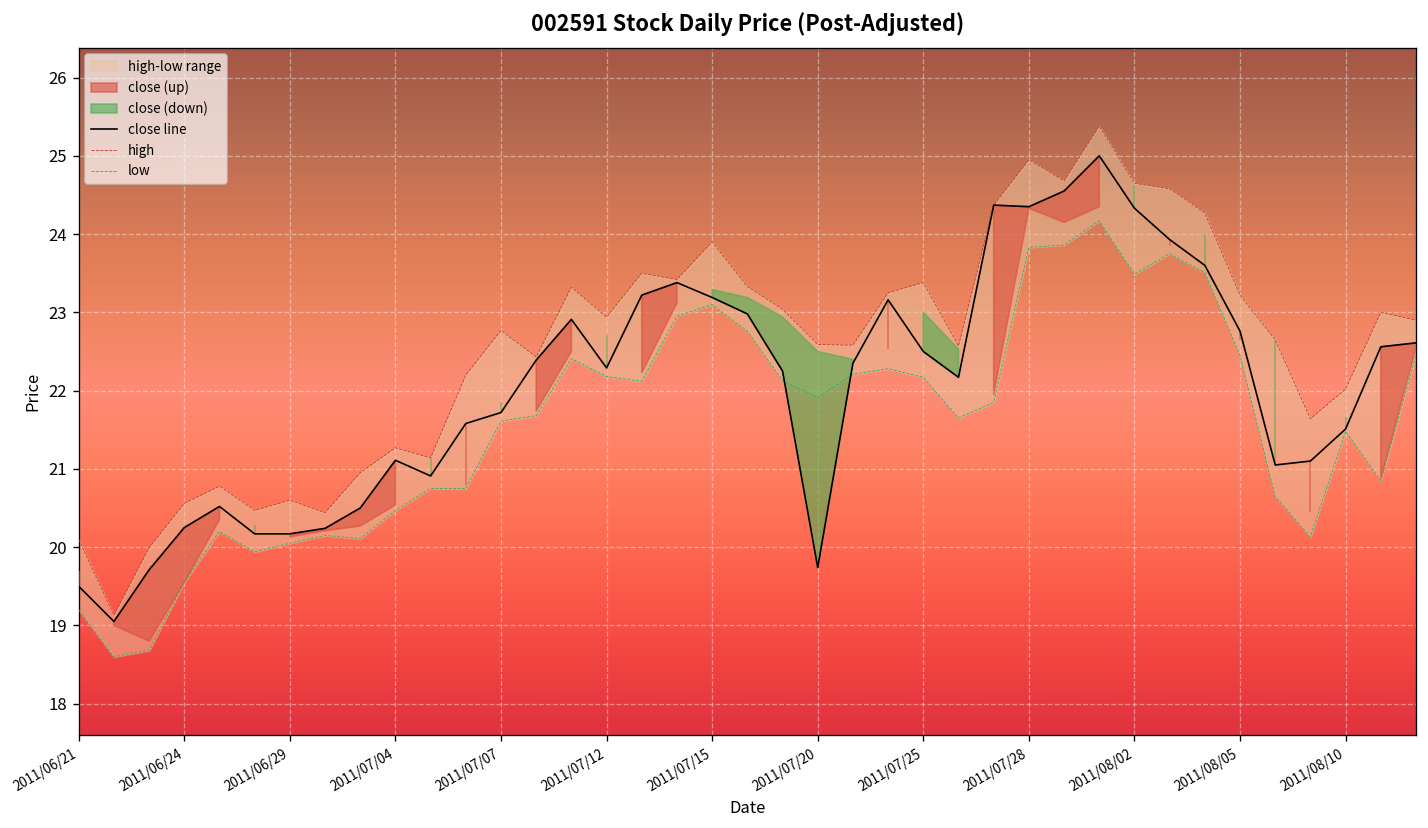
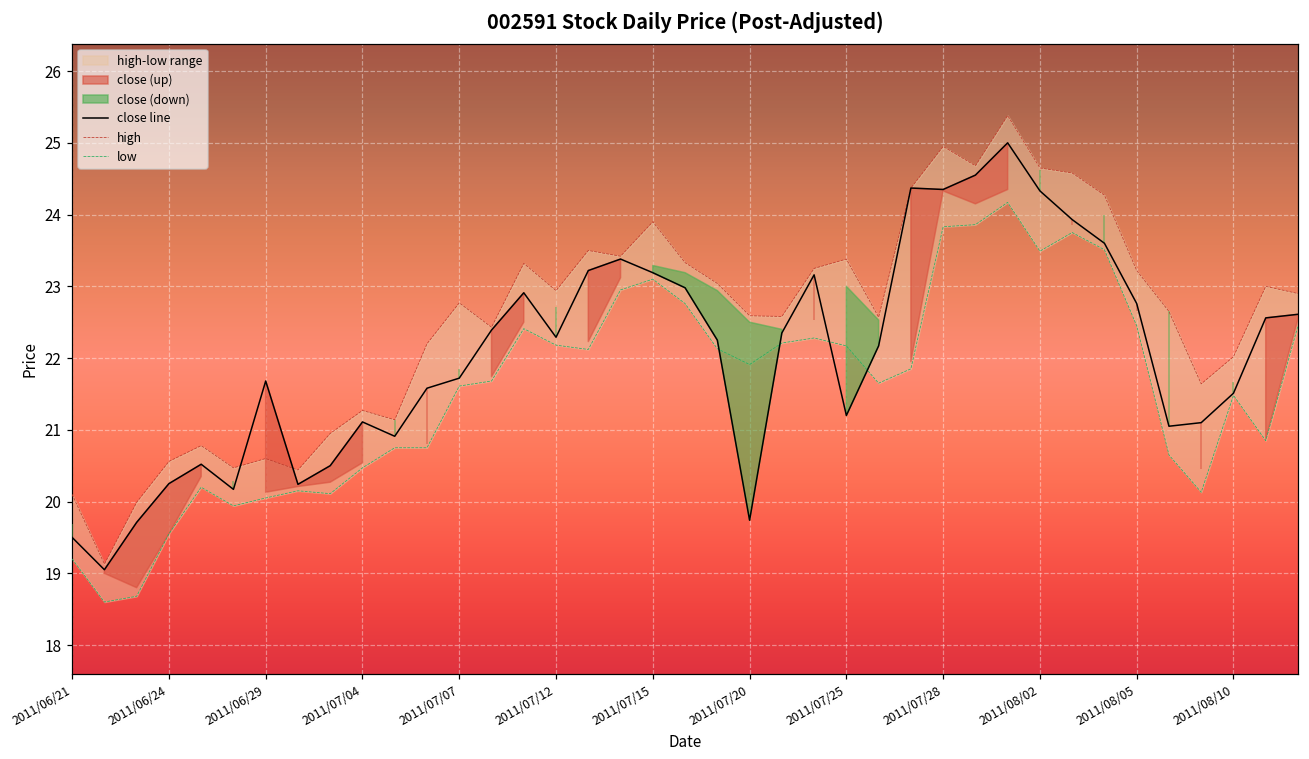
close line, 2011/06/29: 20.2 -> 21.7
close line, 2011/07/25: 22.5 -> 21.2
